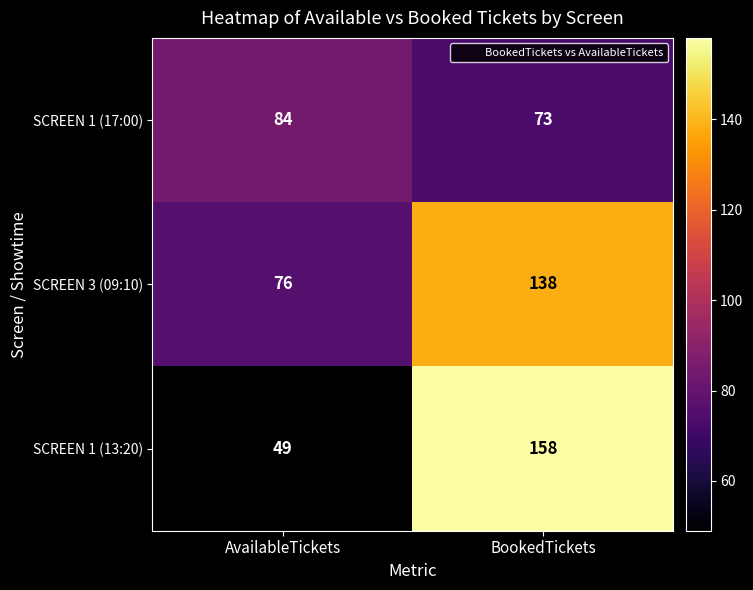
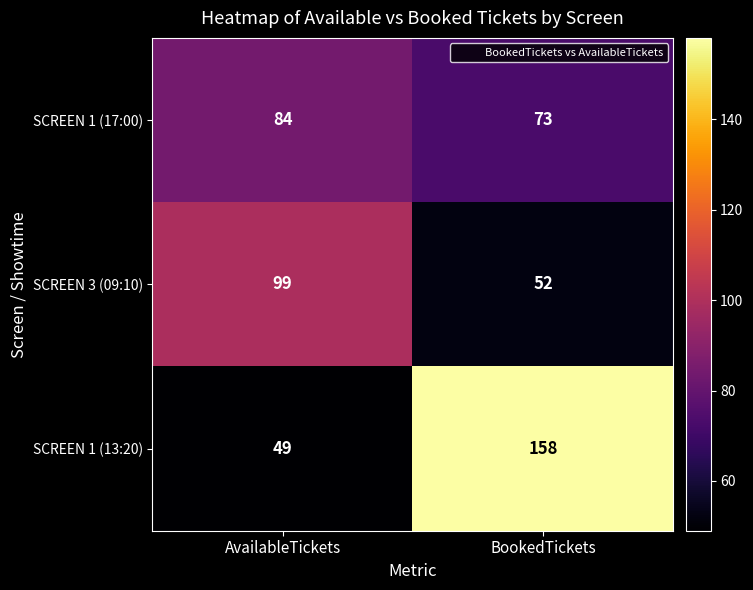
SCREEN 3 (09:10), AvailableTickets: 76 -> 99
SCREEN 3 (09:10), BookedTickets: 138 -> 52
